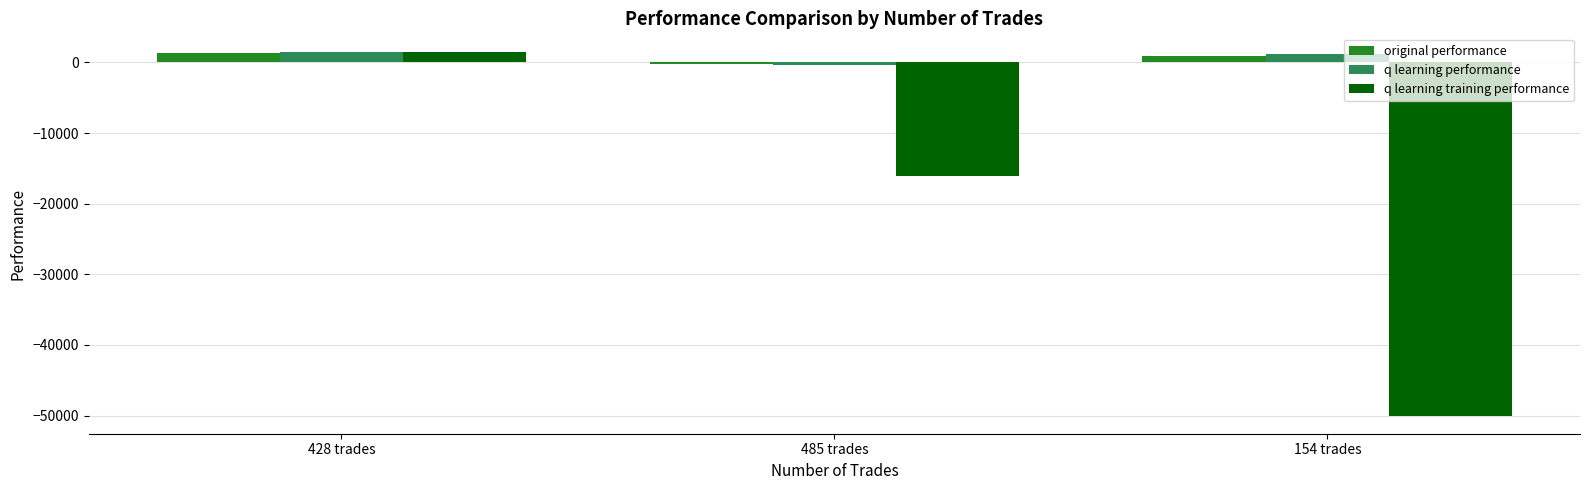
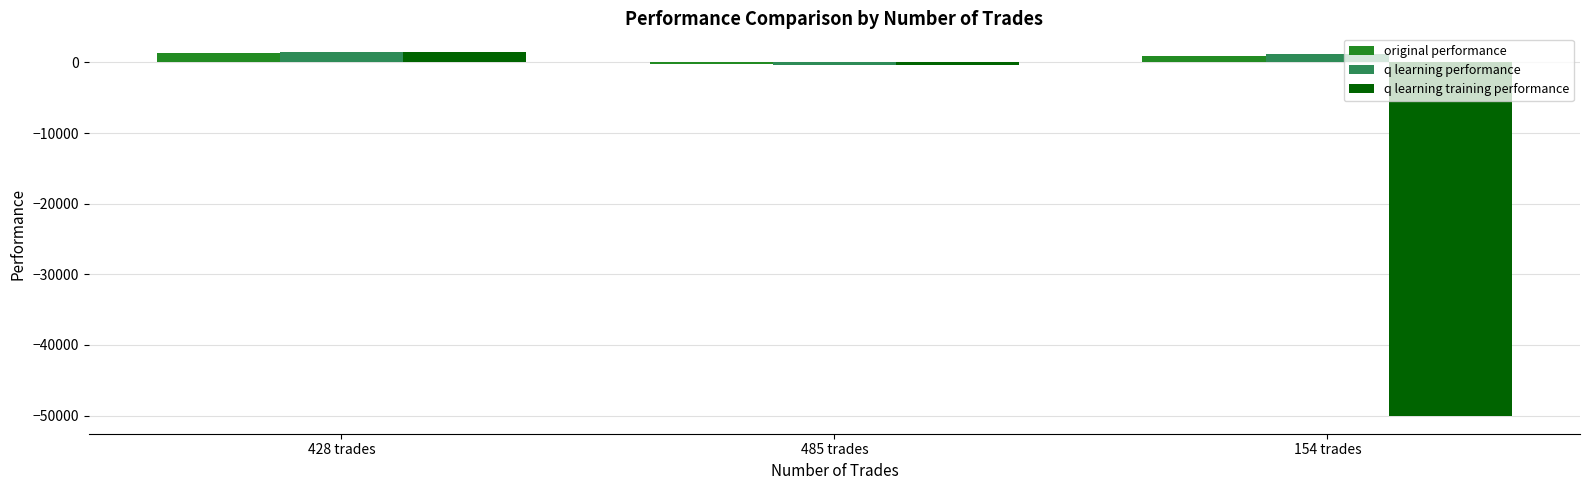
q learning training performance, 485 trades: -16000 -> 0
